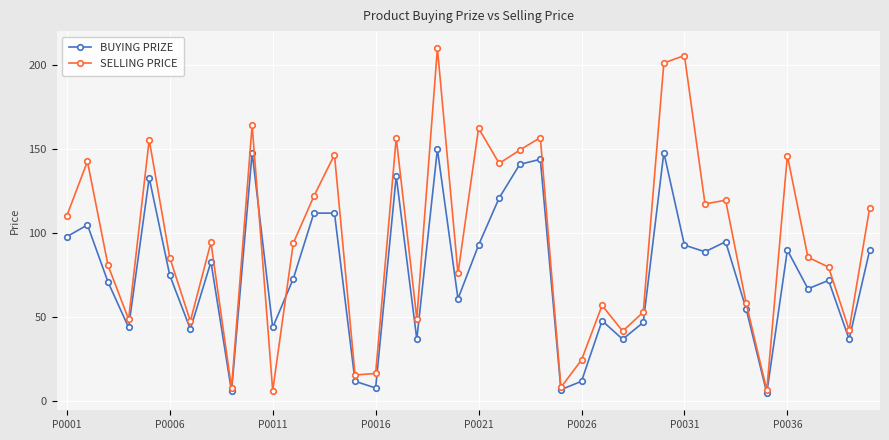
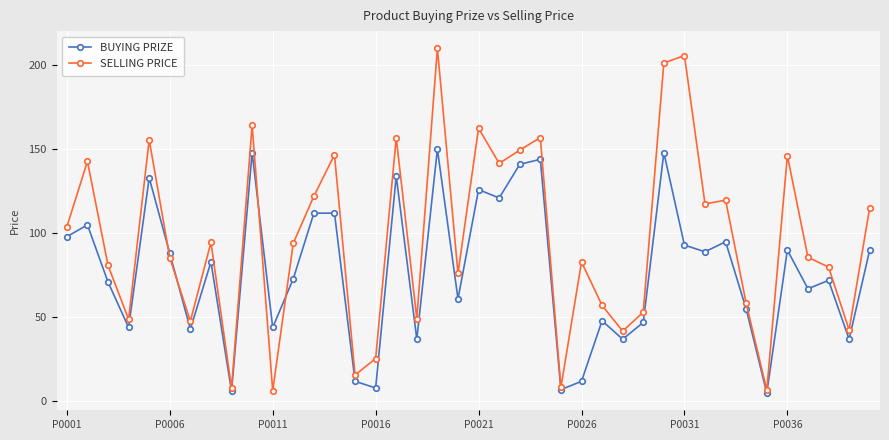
SELLING PRICE, P0001: 110 -> 104
BUYING PRIZE, P0006: 75 -> 88
SELLING PRICE, P0016: 17 -> 26
BUYING PRIZE, P0021: 93 -> 126
SELLING PRICE, P0026: 25 -> 83
